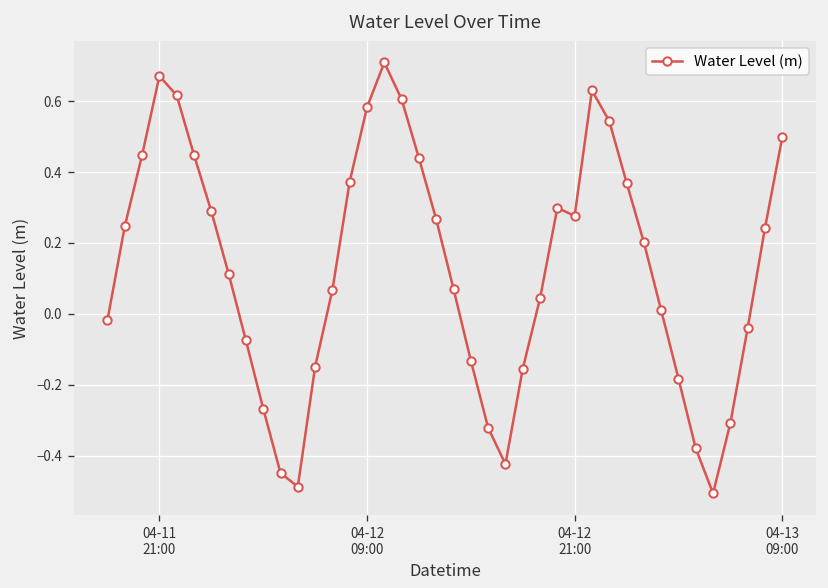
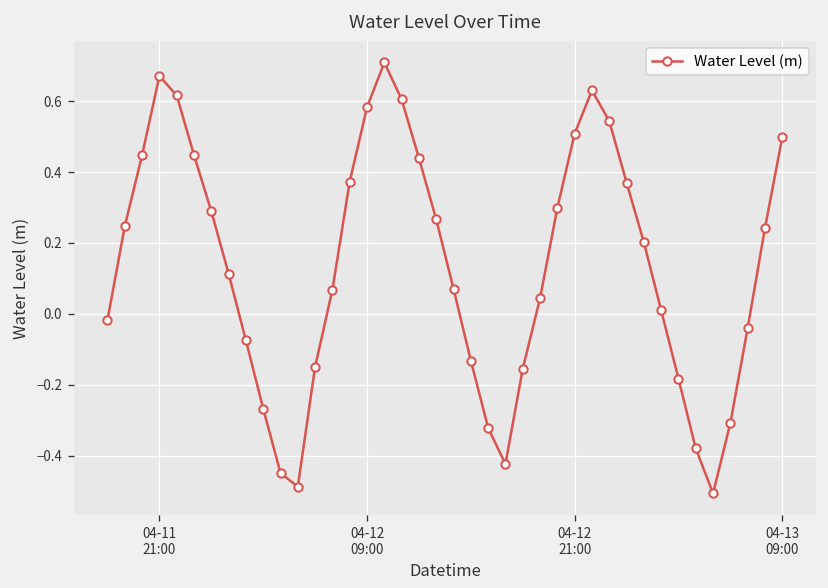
04-12 21:00: 0.28 -> 0.51
